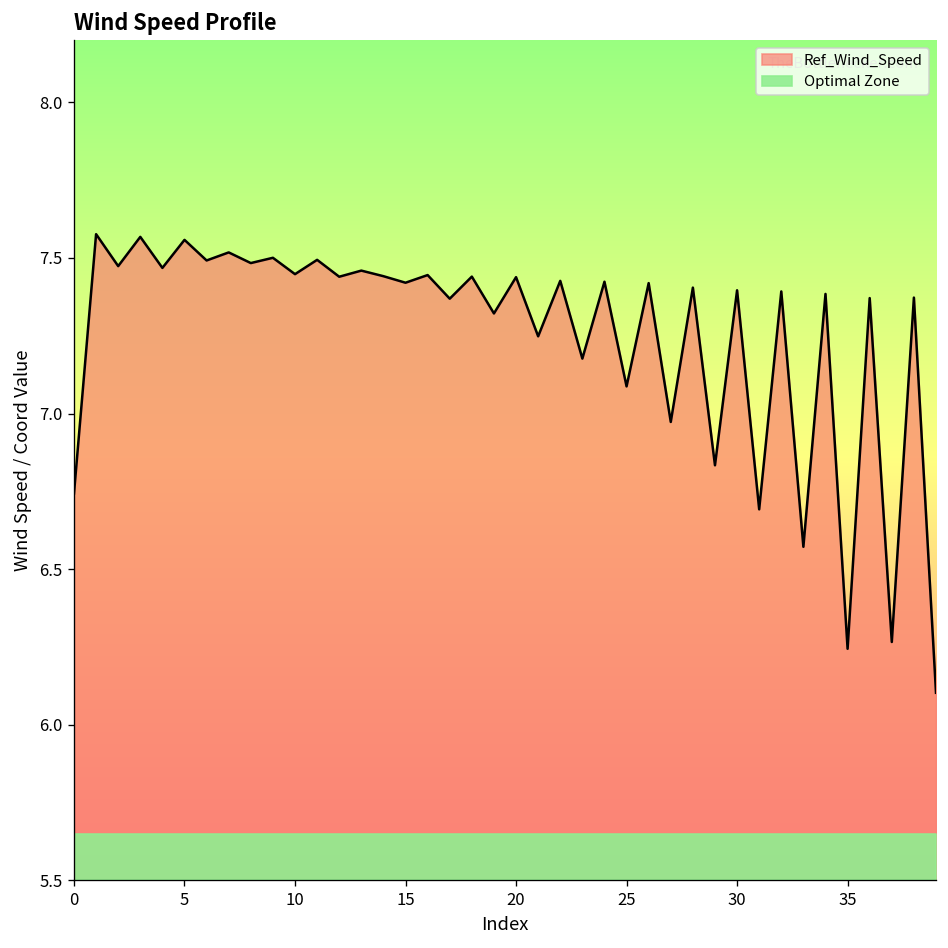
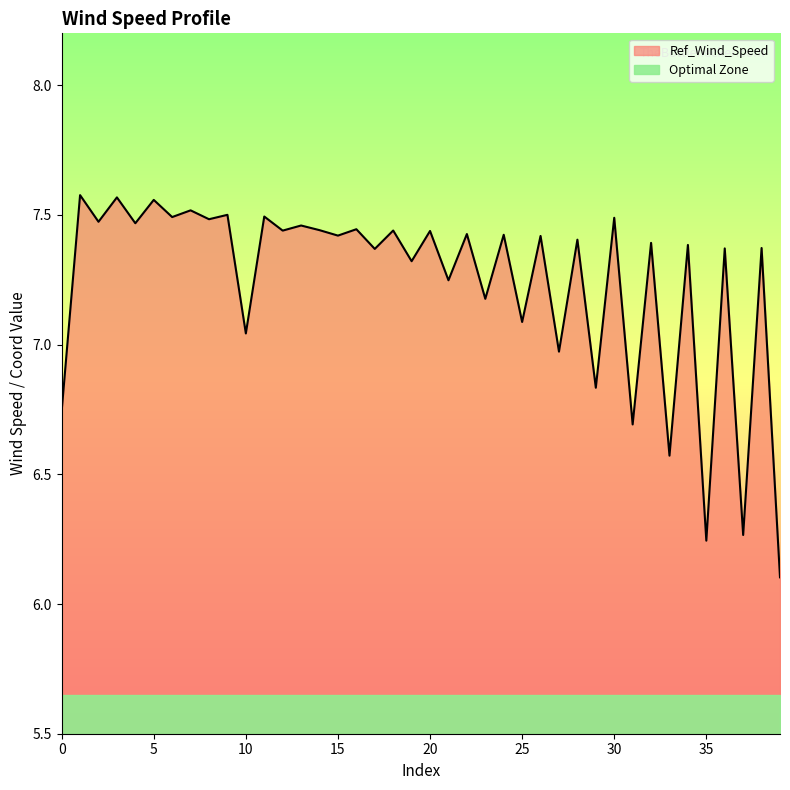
Ref_Wind_Speed, 10: 7.45 -> 7.04
Ref_Wind_Speed, 30: 7.40 -> 7.49
